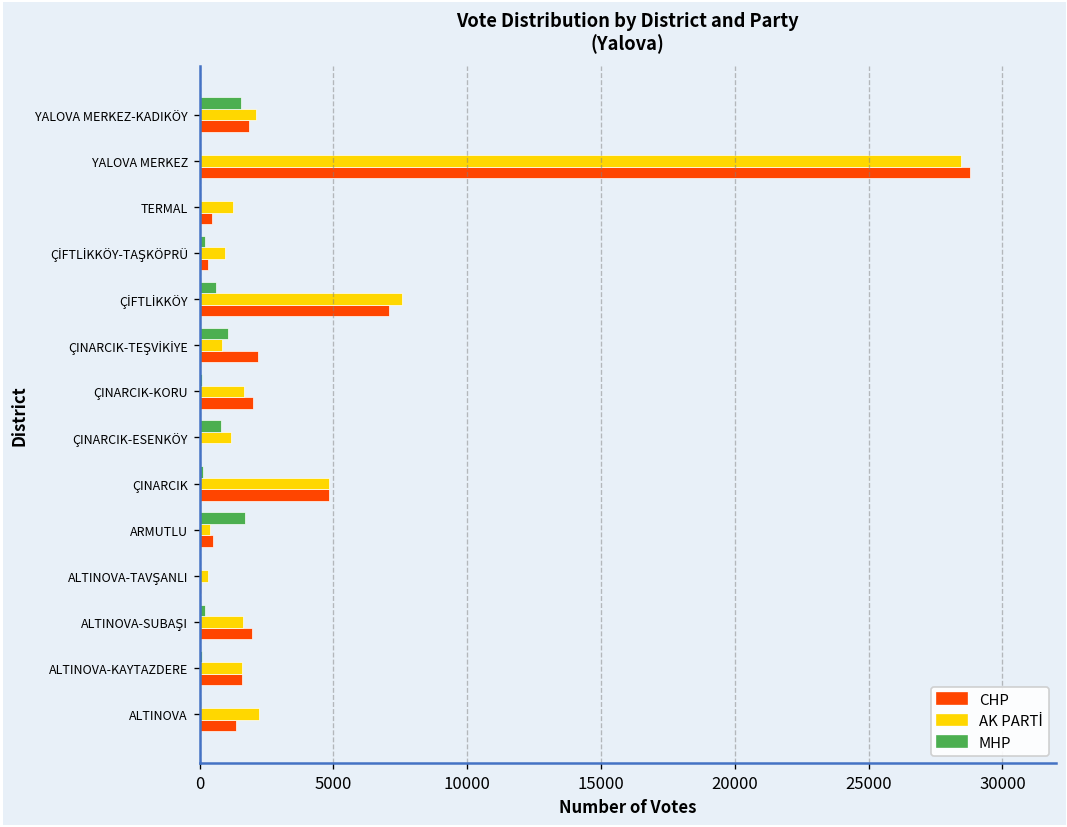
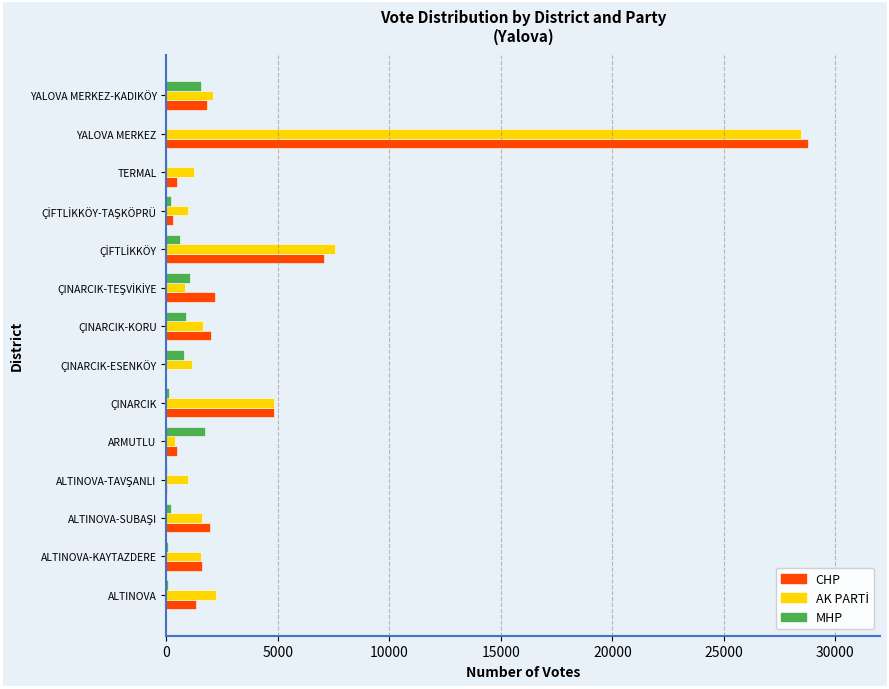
MHP, ÇINARCIK-KORU: 100 -> 900
AK PARTİ, ALTINOVA-TAVŞANLI: 300 -> 1000
